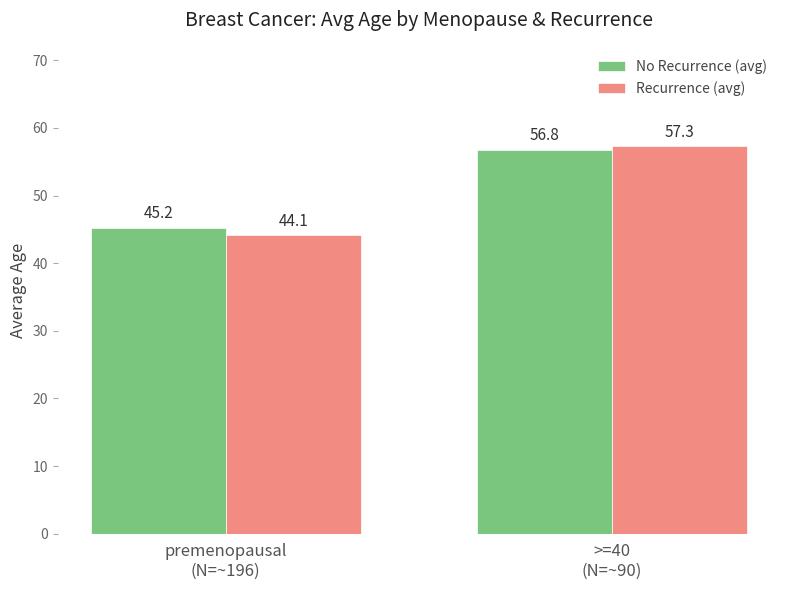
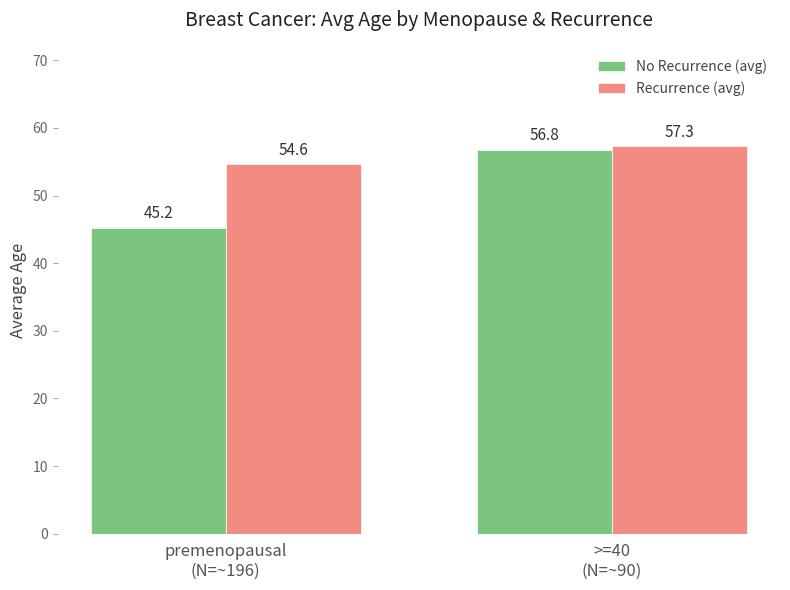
Recurrence (avg), premenopausal (N=~196): 44.1 -> 54.6
